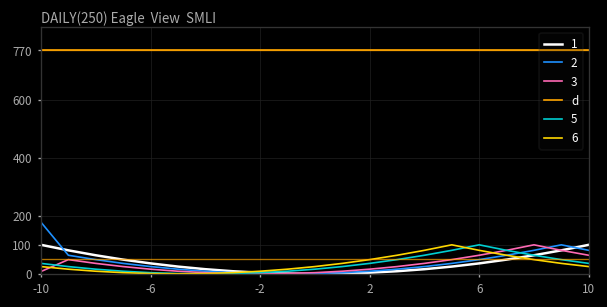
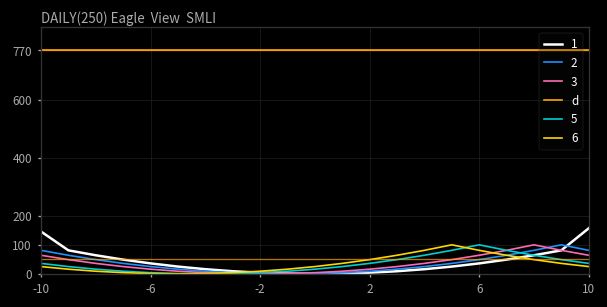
1, -10: 100 -> 150
2, -10: 180 -> 80
3, -10: 10 -> 60
1, 10: 100 -> 160
